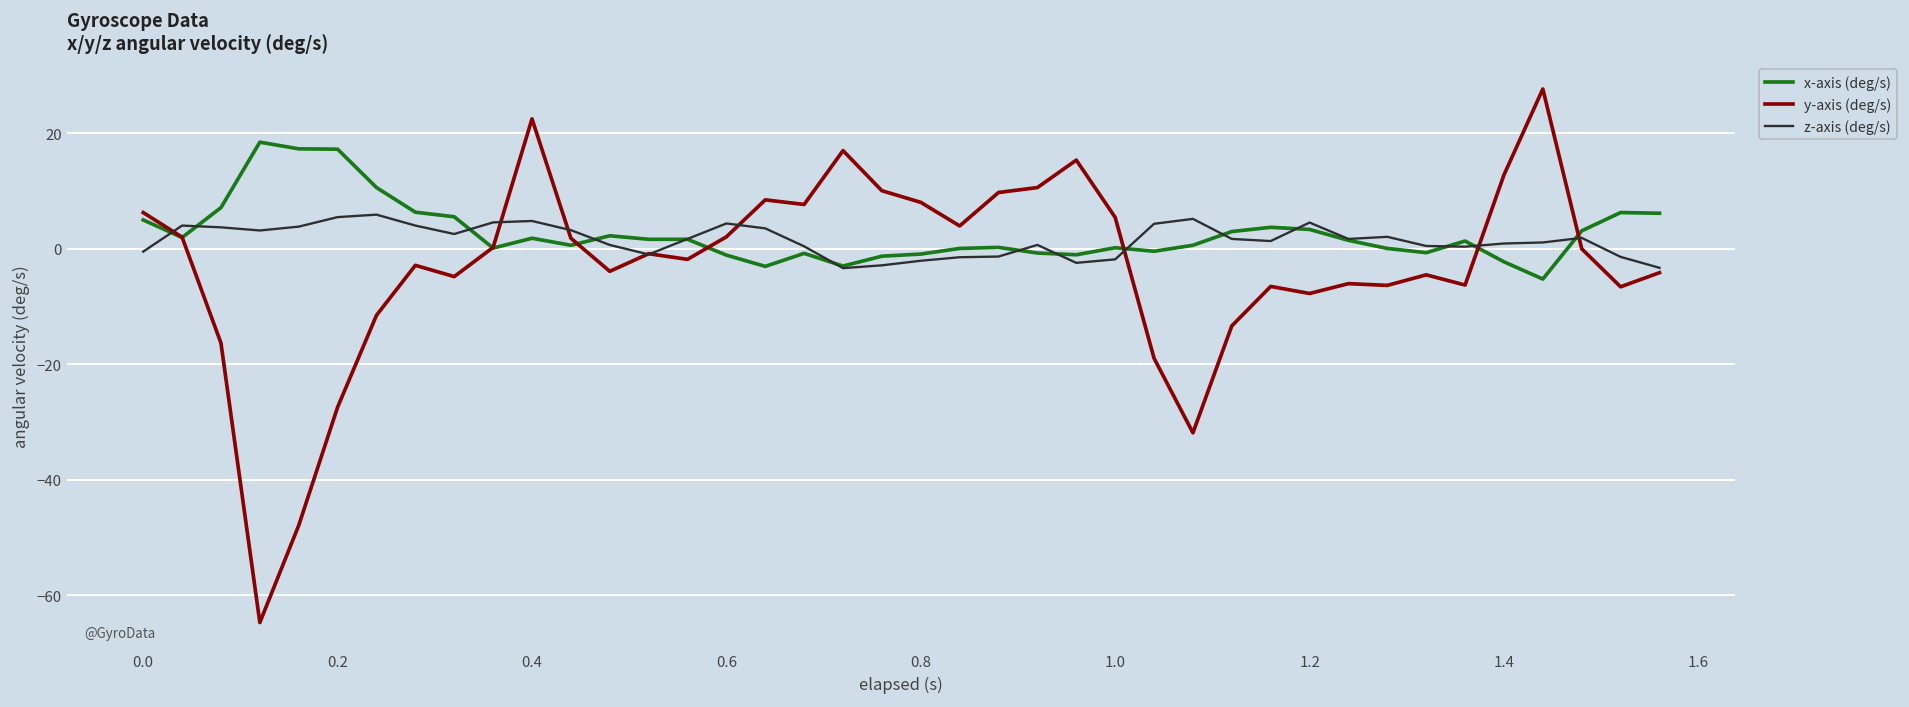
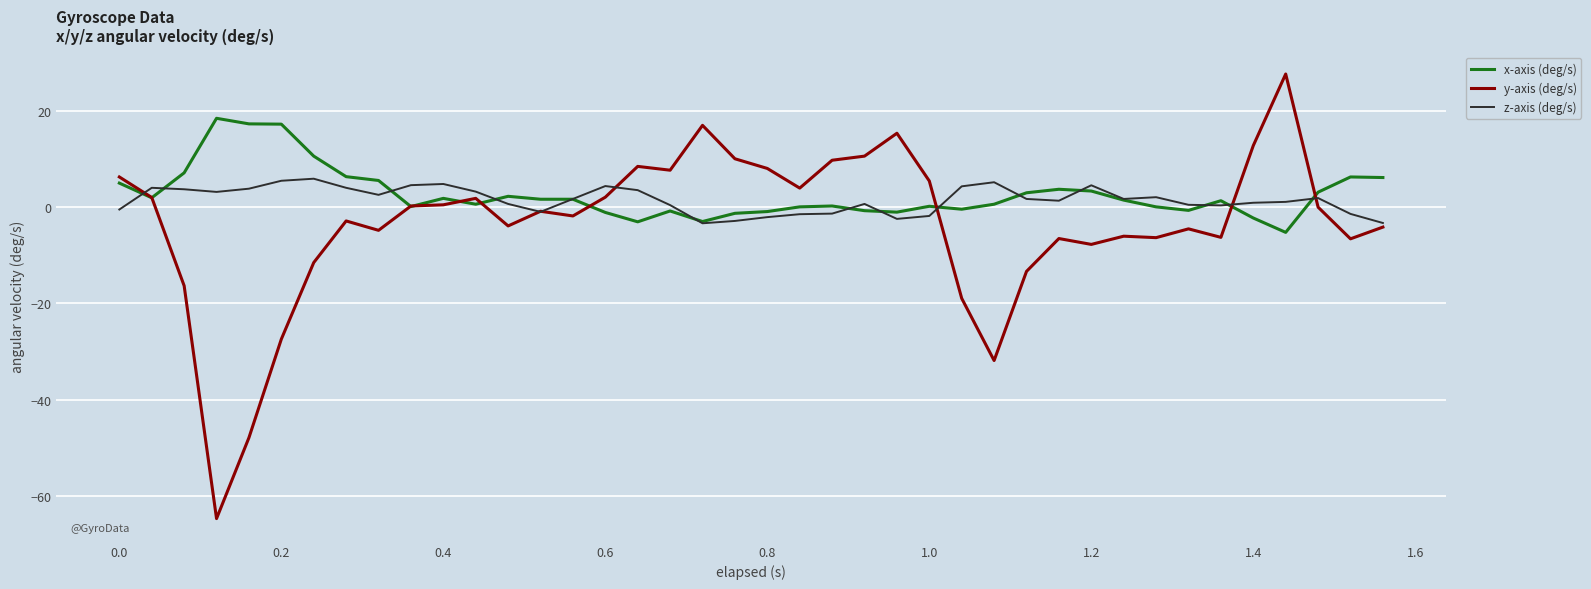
y-axis (deg/s), 0.4: 23 -> 0
